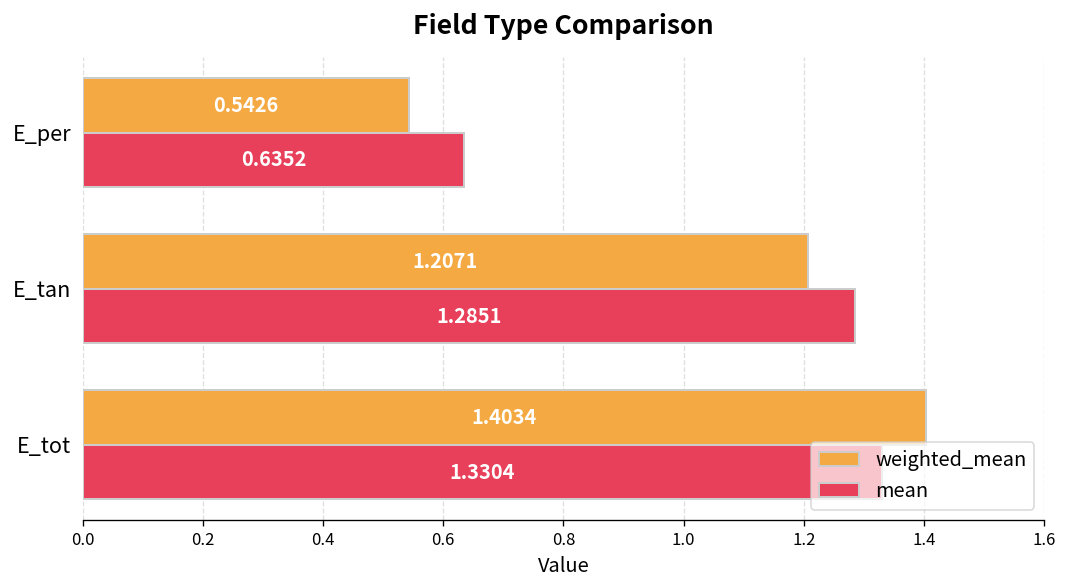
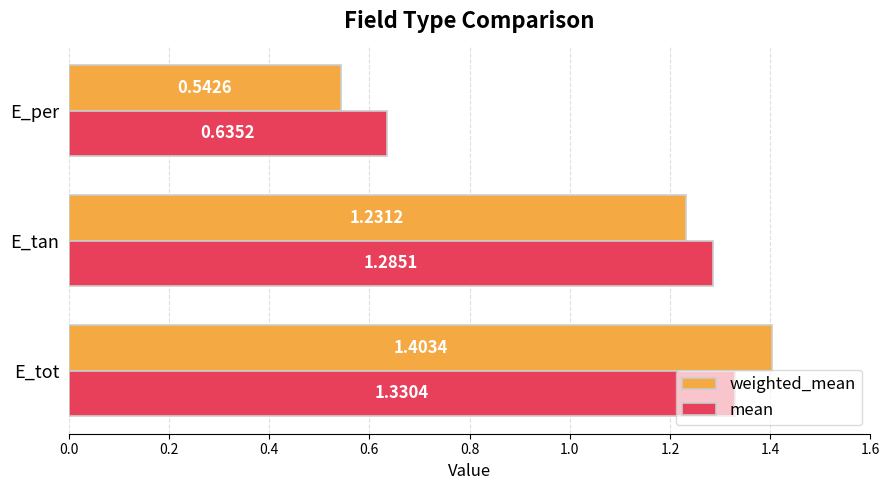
weighted_mean, E_tan: 1.2071 -> 1.2312
